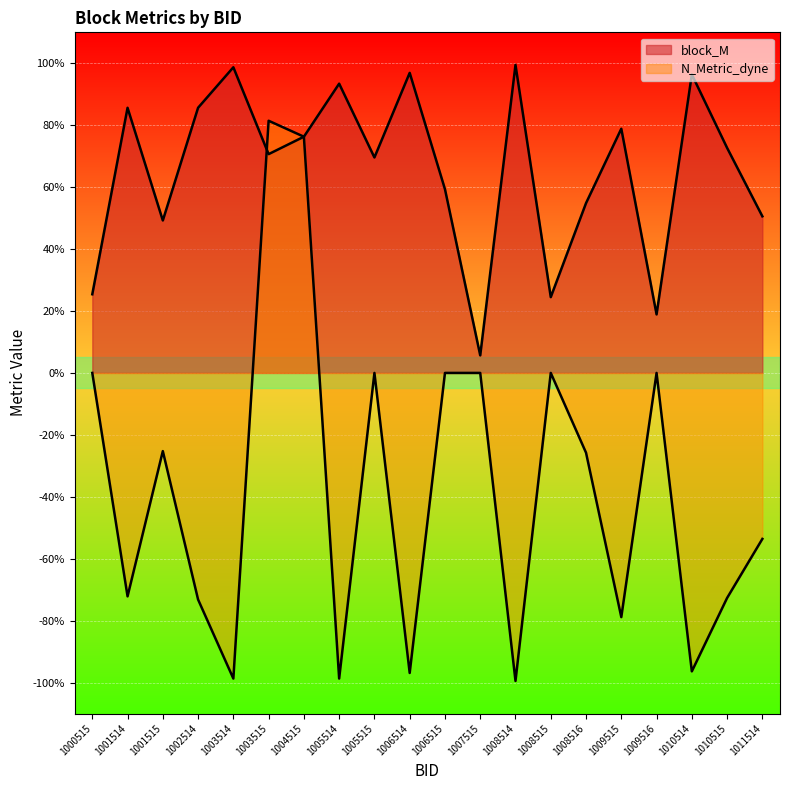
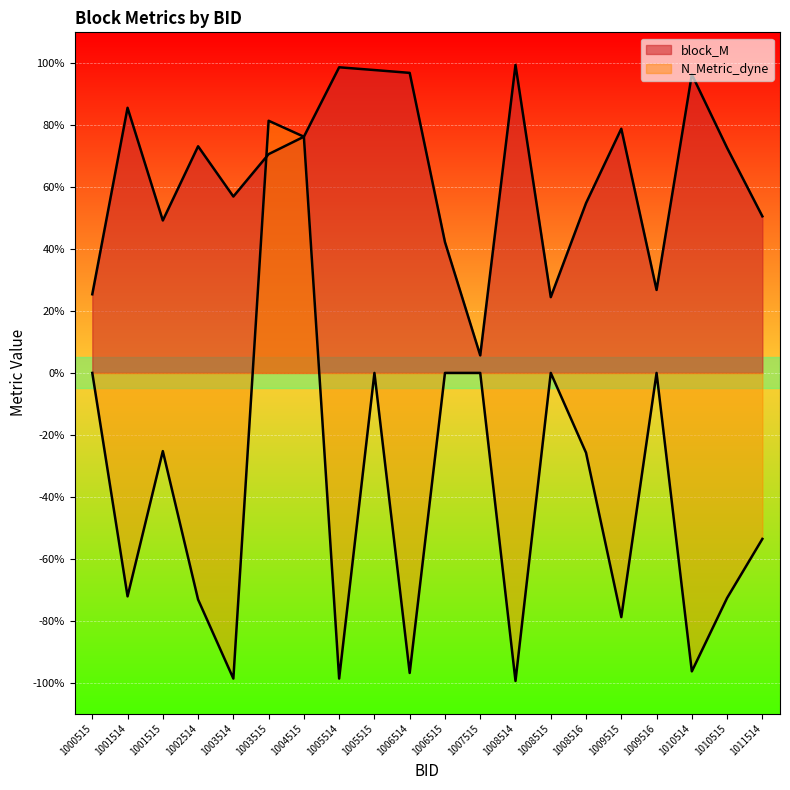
block_M, 1002514: 86% -> 73%
block_M, 1003514: 99% -> 57%
block_M, 1005514: 93% -> 99%
block_M, 1005515: 70% -> 98%
block_M, 1006515: 59% -> 42%
block_M, 1009516: 19% -> 27%
